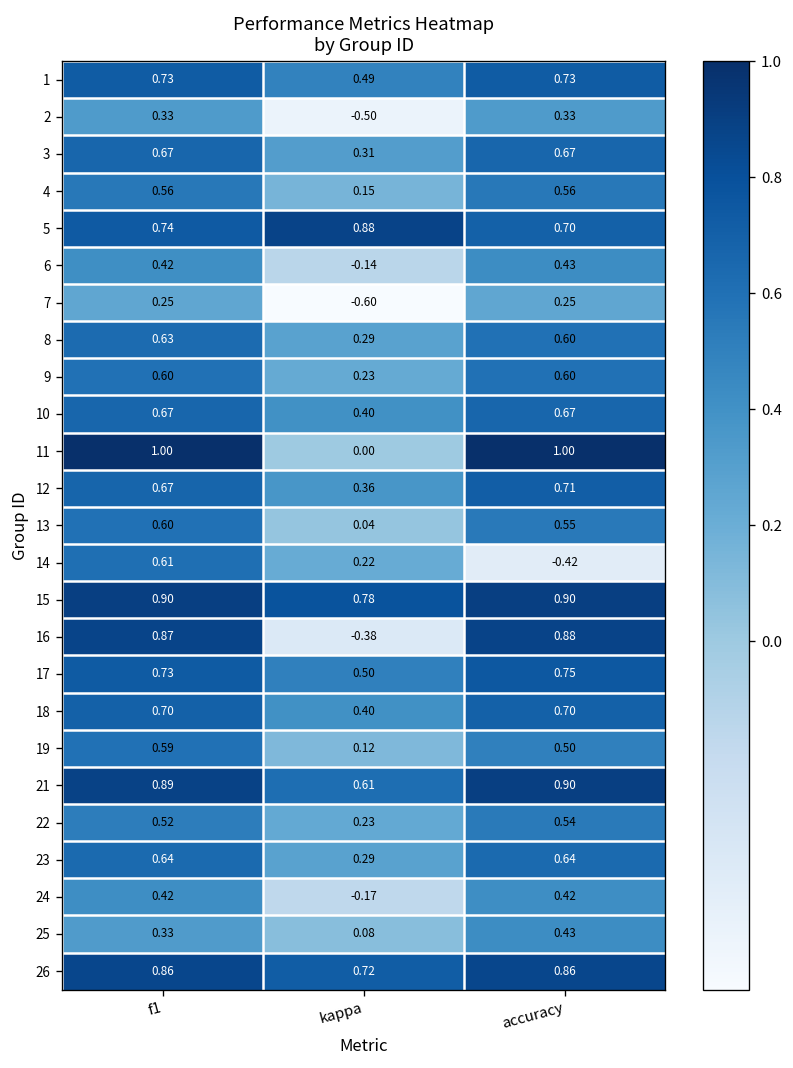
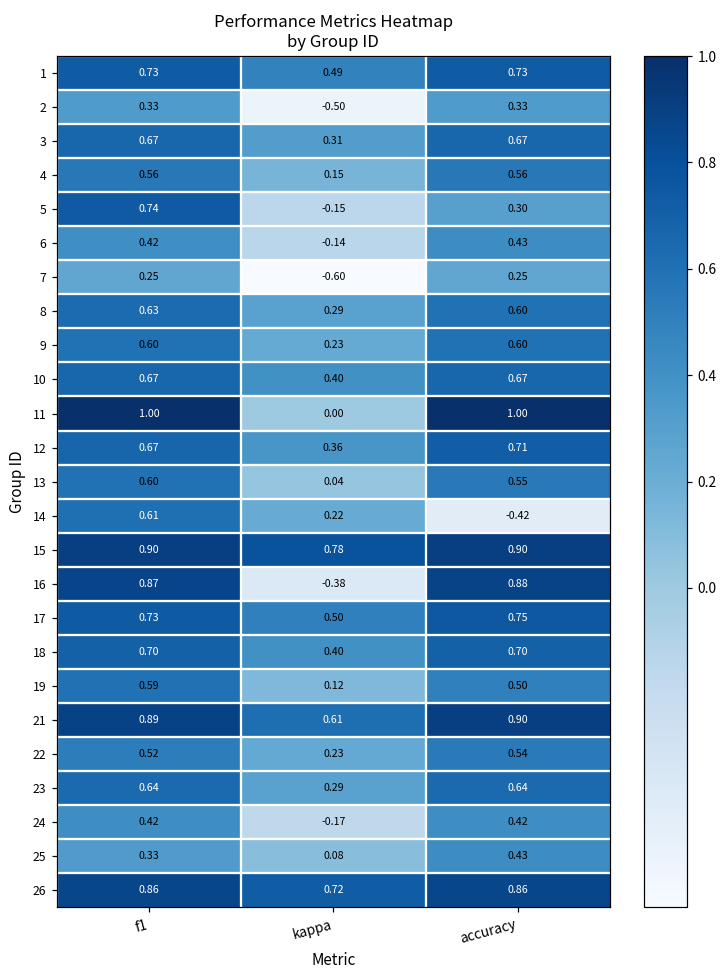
5, kappa: 0.88 -> -0.15
5, accuracy: 0.70 -> 0.30
